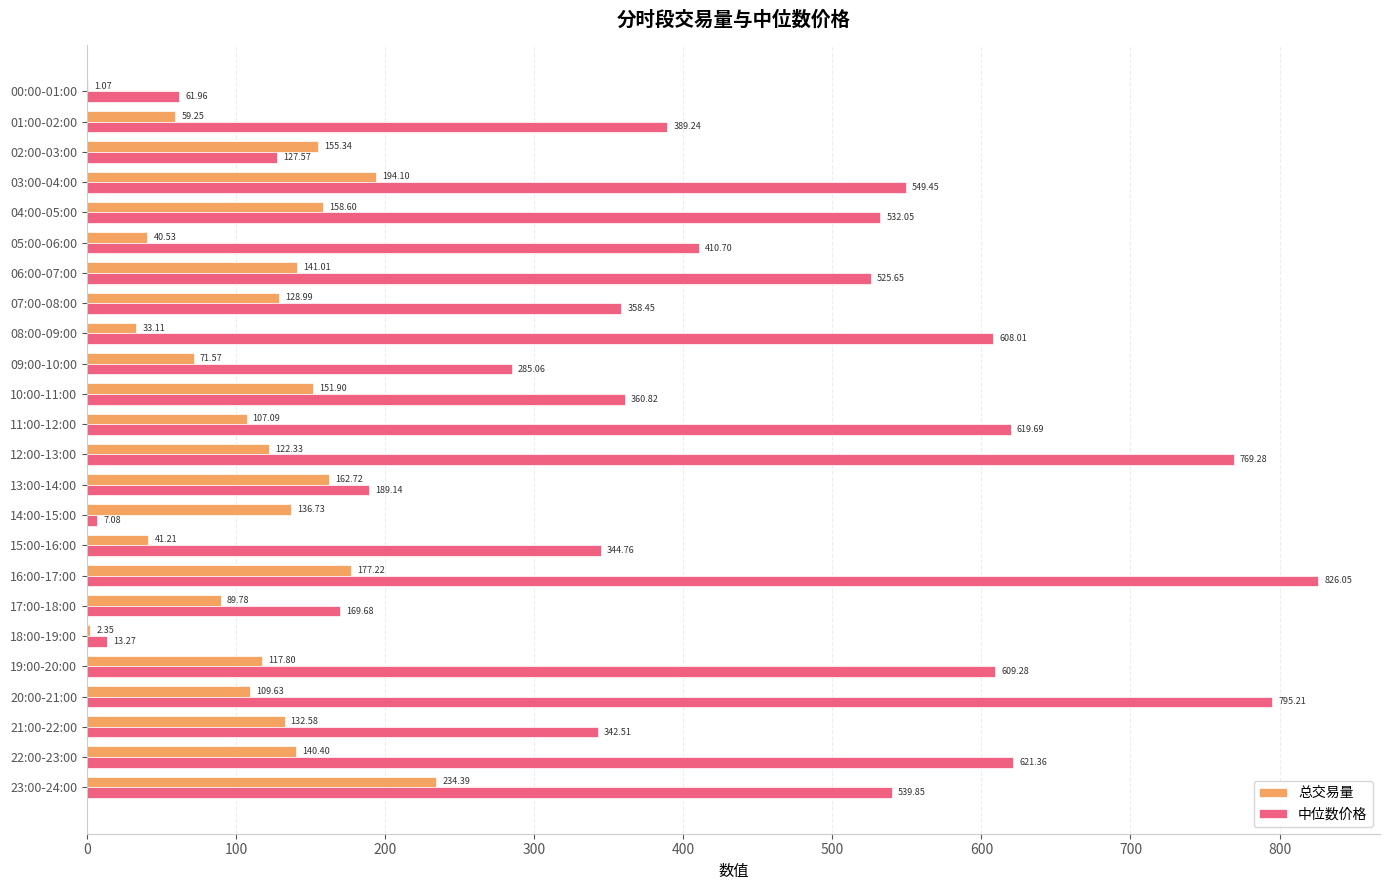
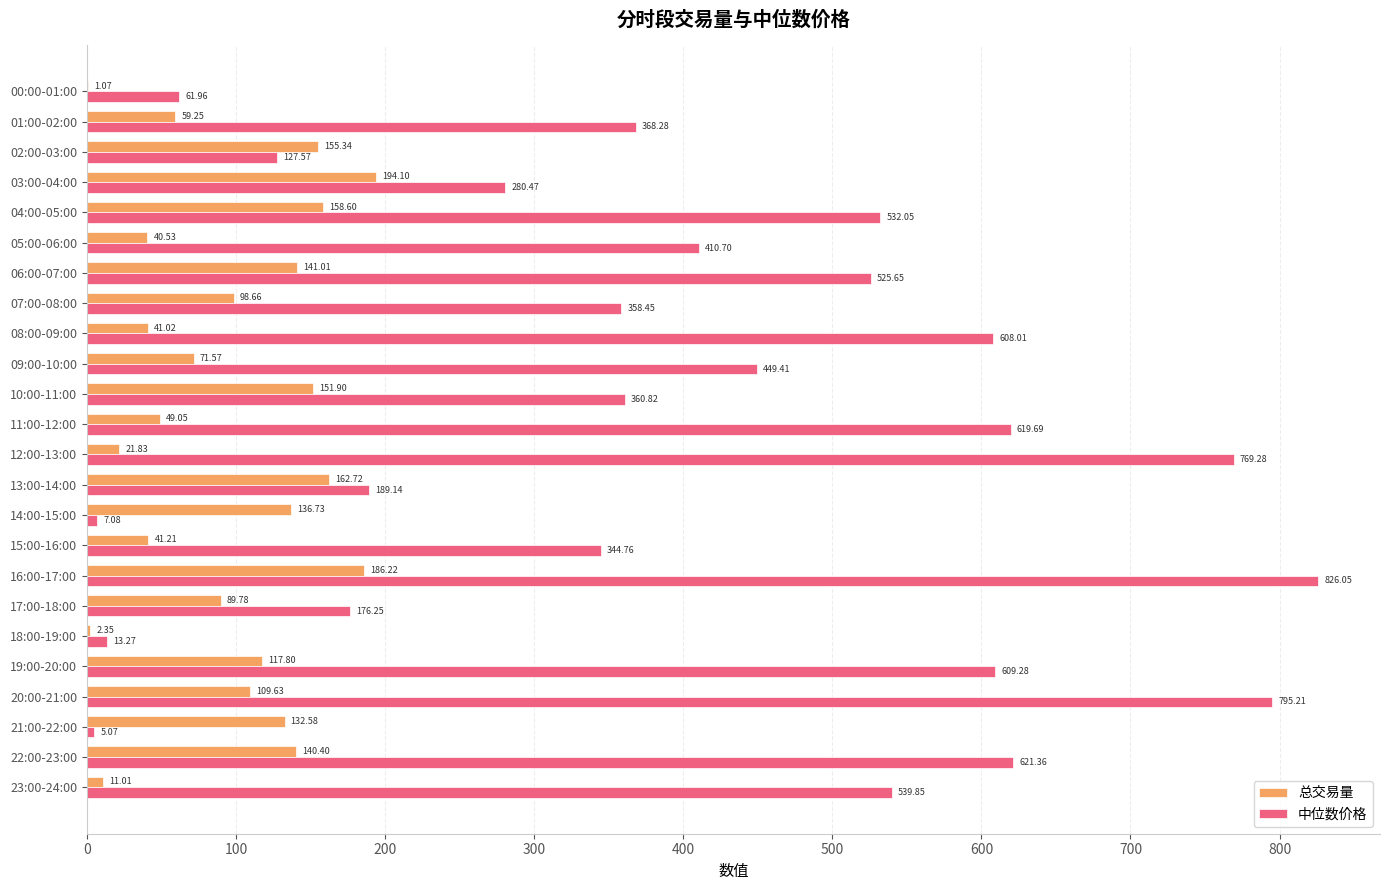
中位数价格, 01:00-02:00: 389.24 -> 368.28
中位数价格, 03:00-04:00: 549.45 -> 280.47
总交易量, 07:00-08:00: 128.99 -> 98.66
总交易量, 08:00-09:00: 33.11 -> 41.02
中位数价格, 09:00-10:00: 285.06 -> 449.41
总交易量, 11:00-12:00: 107.09 -> 49.05
总交易量, 12:00-13:00: 122.33 -> 21.83
总交易量, 16:00-17:00: 177.22 -> 186.22
中位数价格, 17:00-18:00: 169.68 -> 176.25
中位数价格, 21:00-22:00: 342.51 -> 5.07
总交易量, 23:00-24:00: 234.39 -> 11.01
